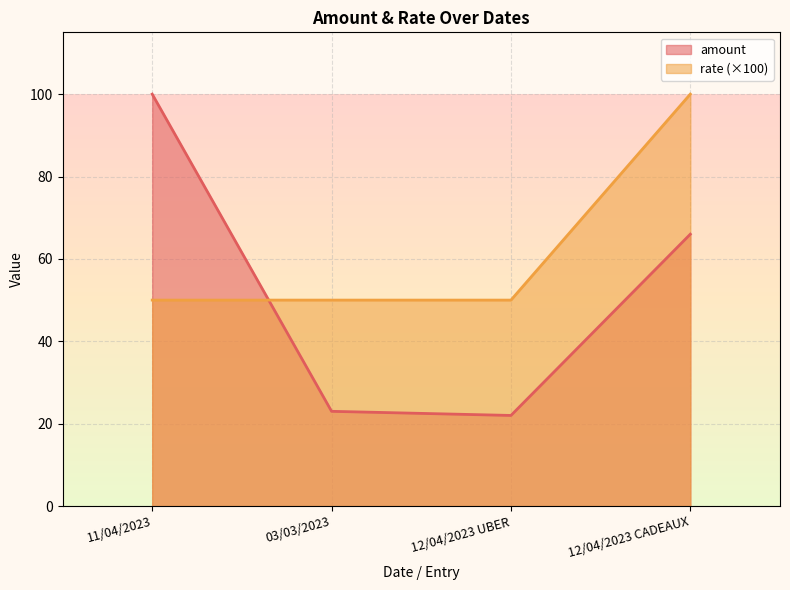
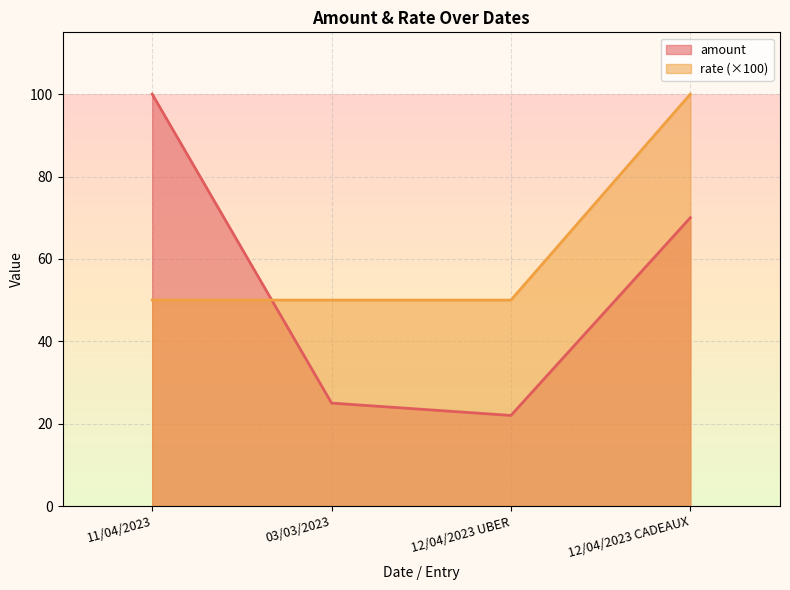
amount, 03/03/2023: 23 -> 25
amount, 12/04/2023 CADEAUX: 66 -> 70
